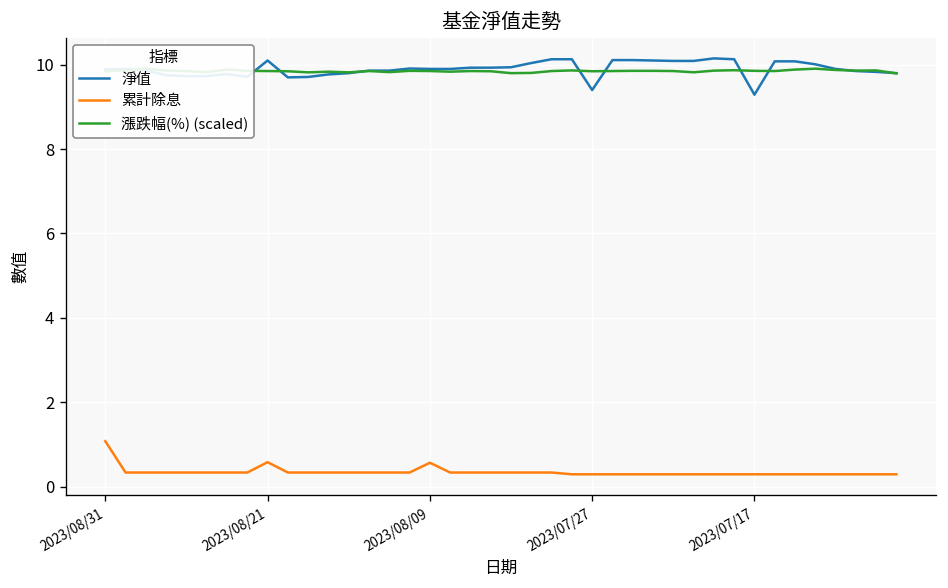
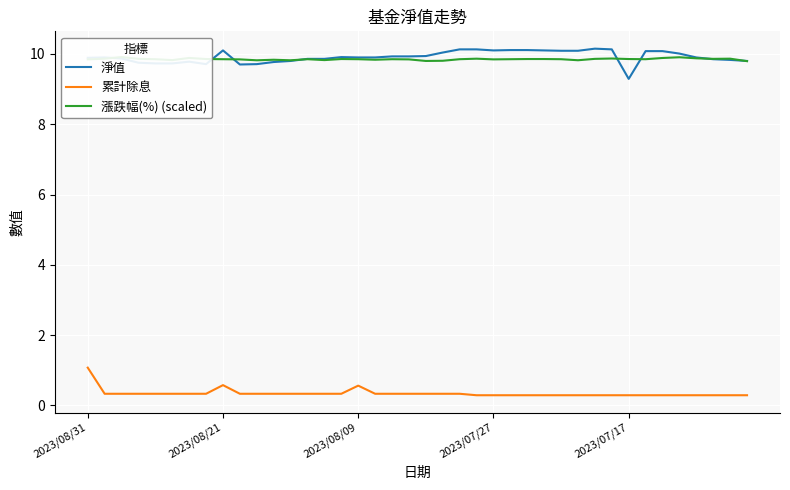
淨值, 2023/07/27: 9.4 -> 10.1
